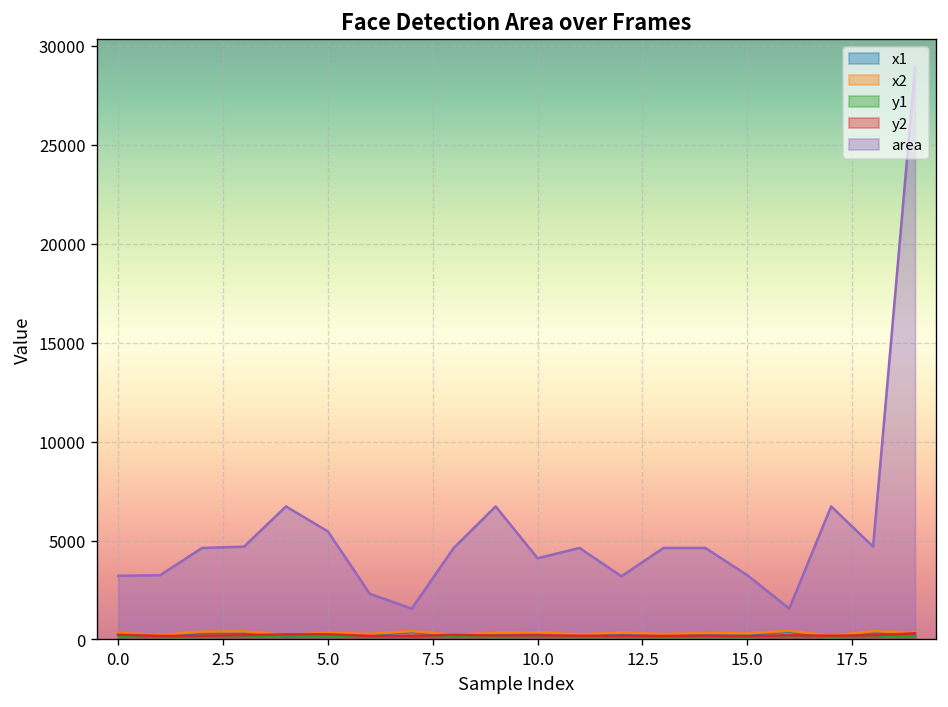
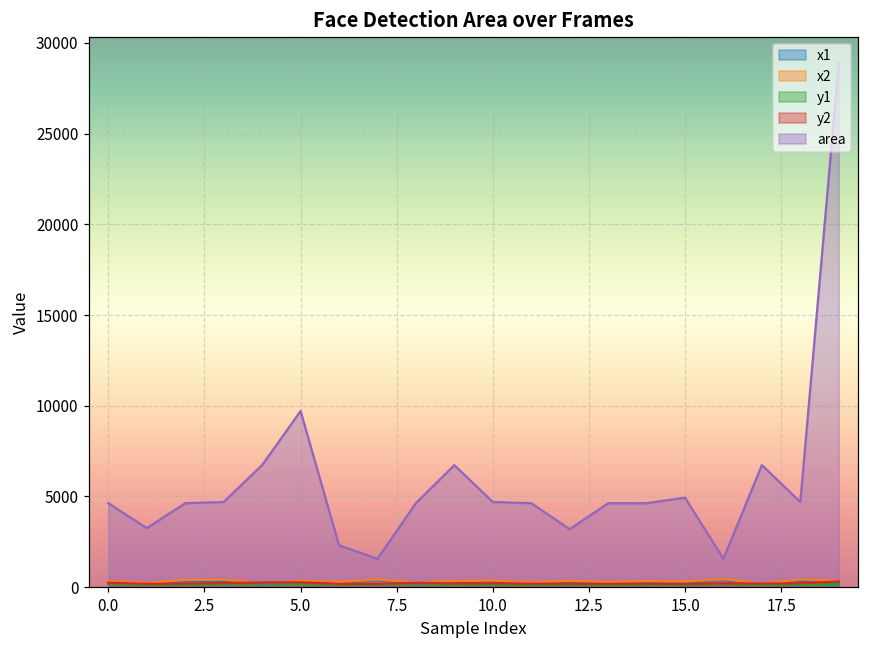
area, 0.0: 3200 -> 4600
area, 5.0: 5500 -> 9700
area, 10.0: 4100 -> 4700
area, 15.0: 3200 -> 4900
